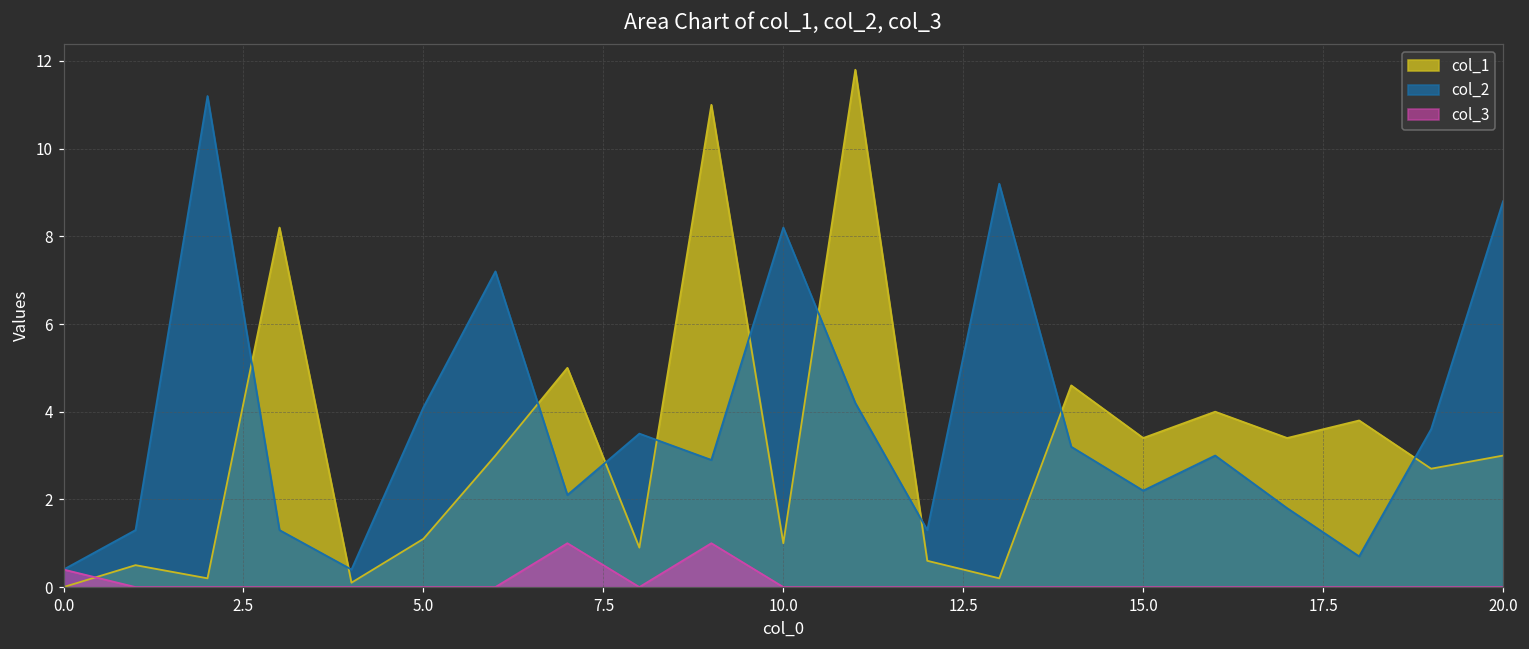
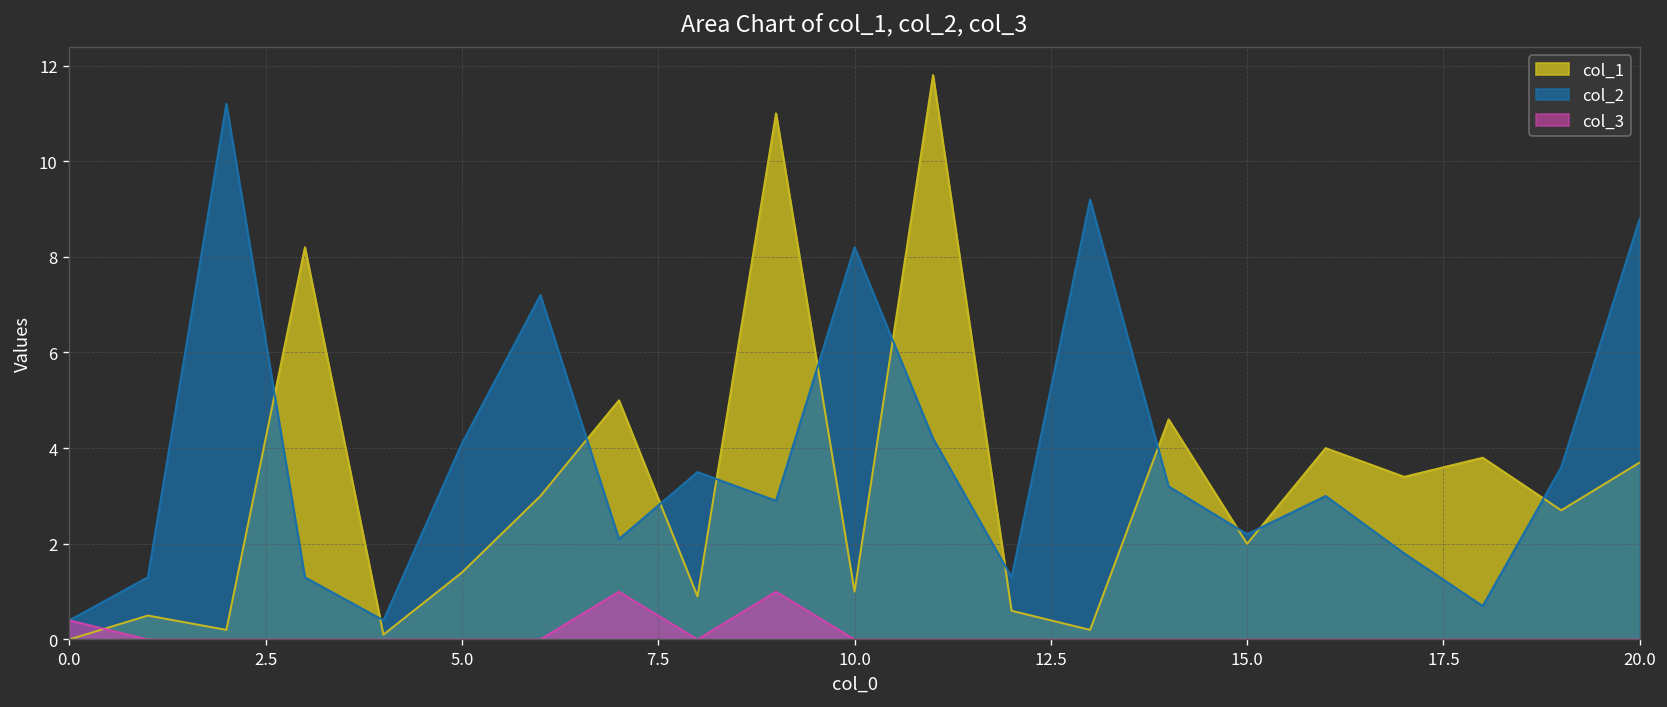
col_1, 5.0: 1.1 -> 1.4
col_1, 15.0: 3.4 -> 2.0
col_1, 20.0: 3.0 -> 3.7
